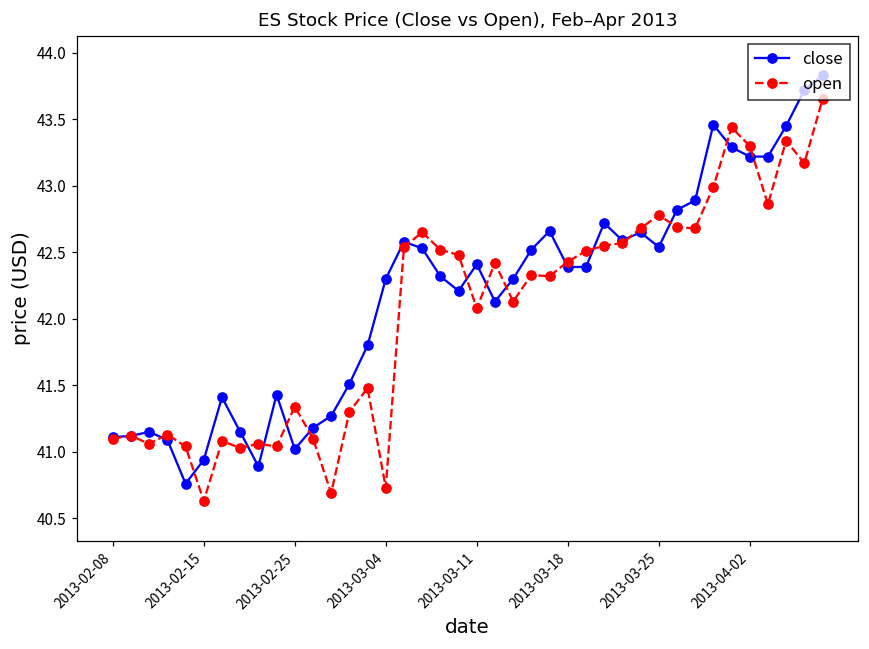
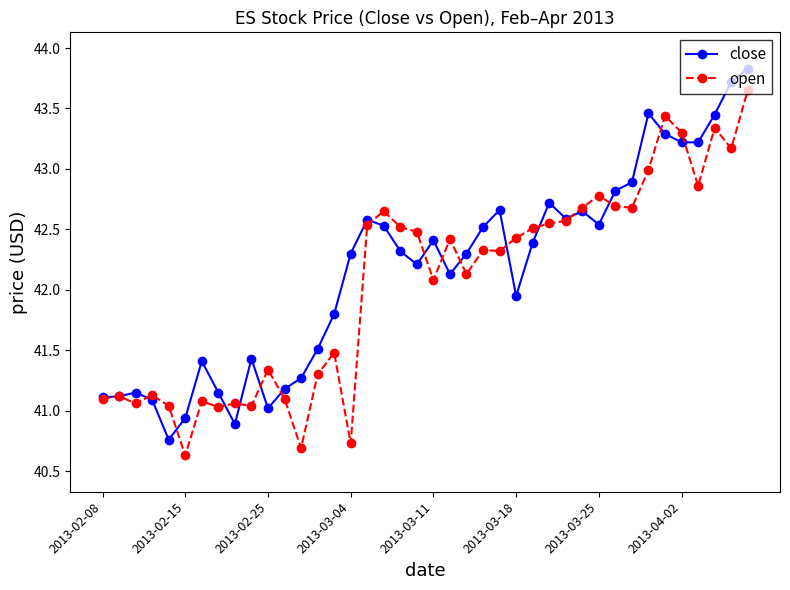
close, 2013-03-18: 42.39 -> 41.95
